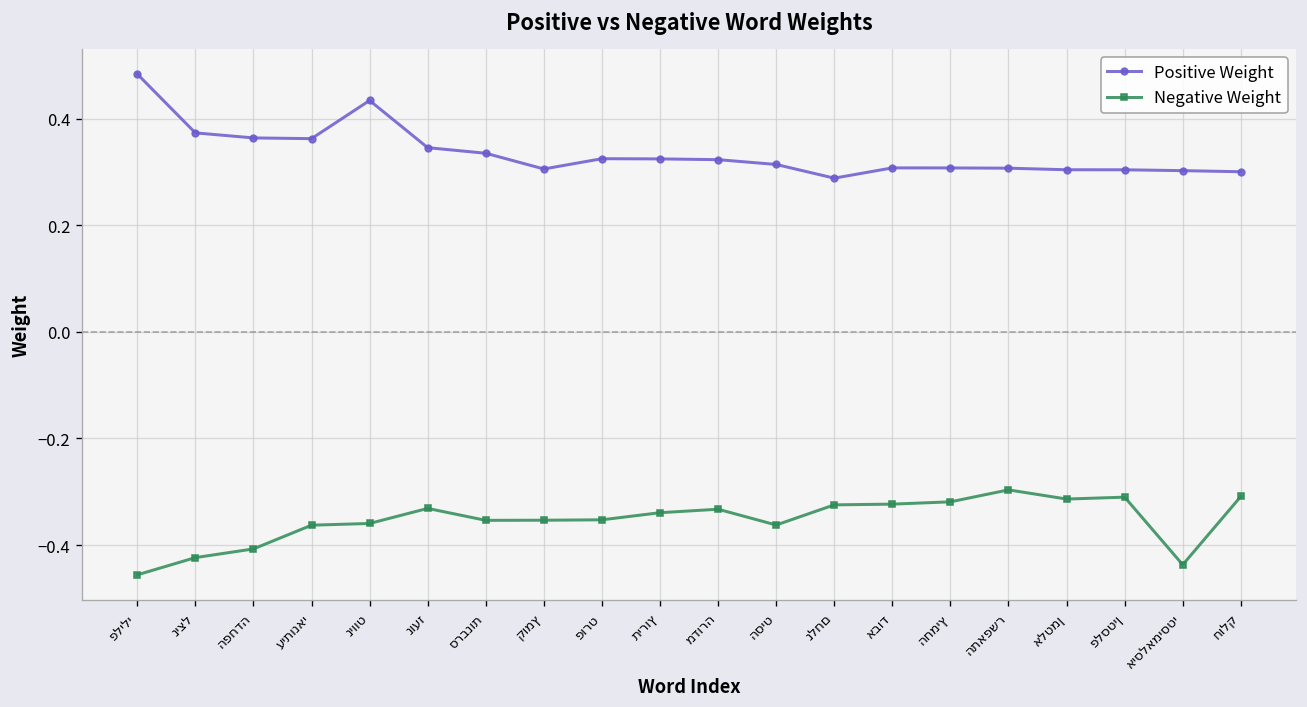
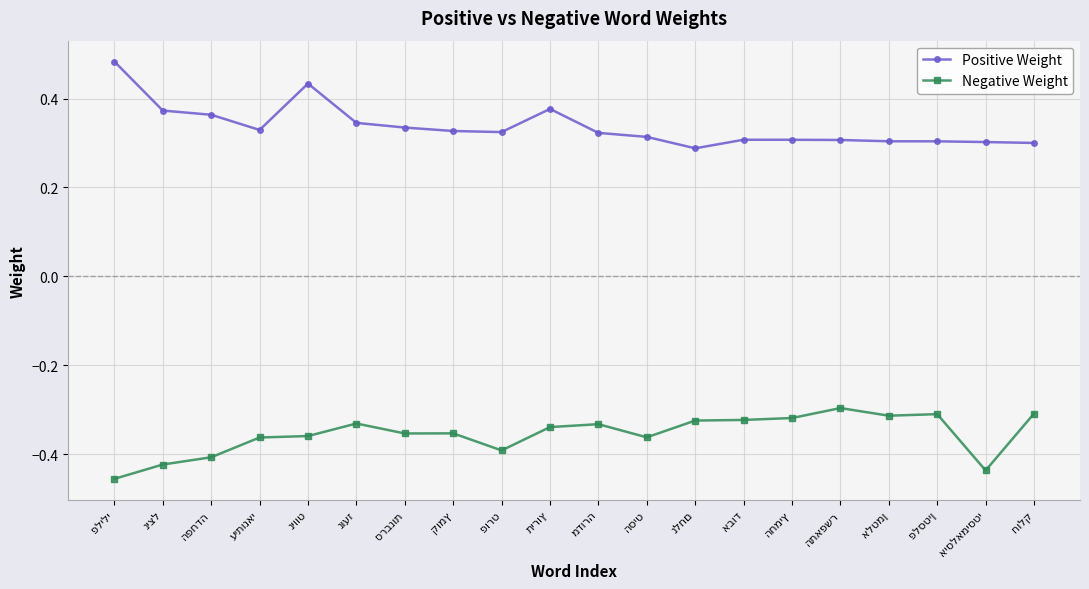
Positive Weight, עיתונאי: 0.36 -> 0.33
Positive Weight, קומץ: 0.31 -> 0.33
Negative Weight, פורט: -0.35 -> -0.39
Positive Weight, תירוץ: 0.32 -> 0.38
